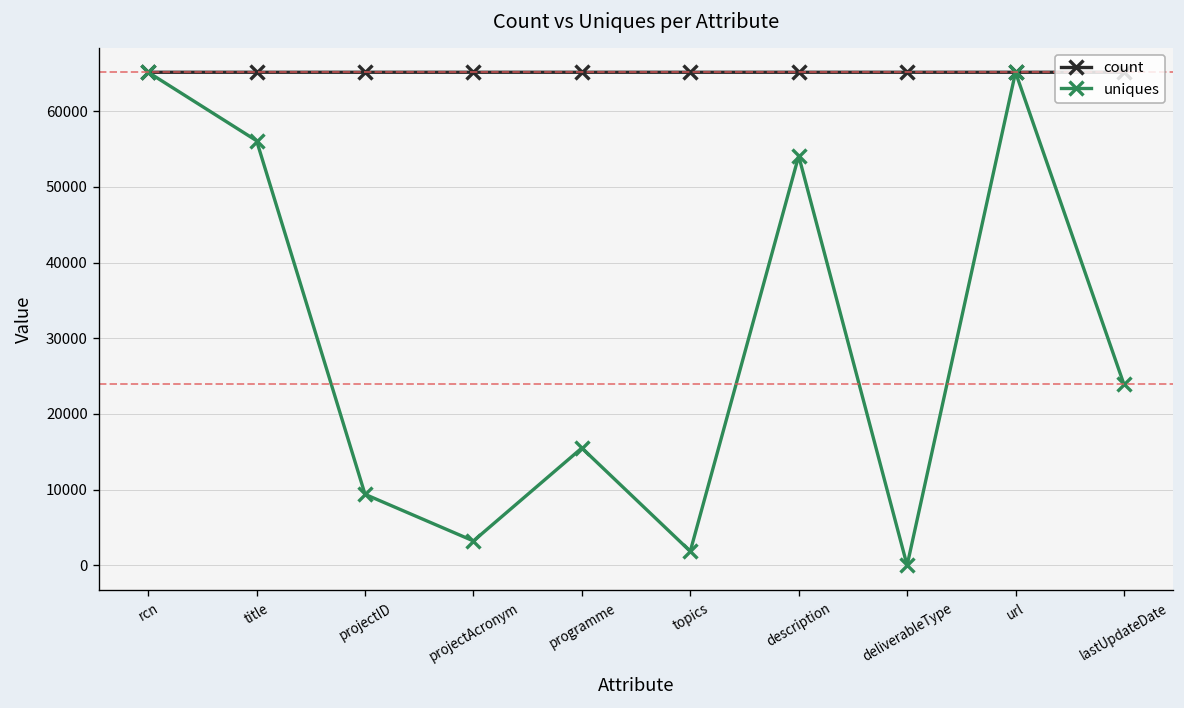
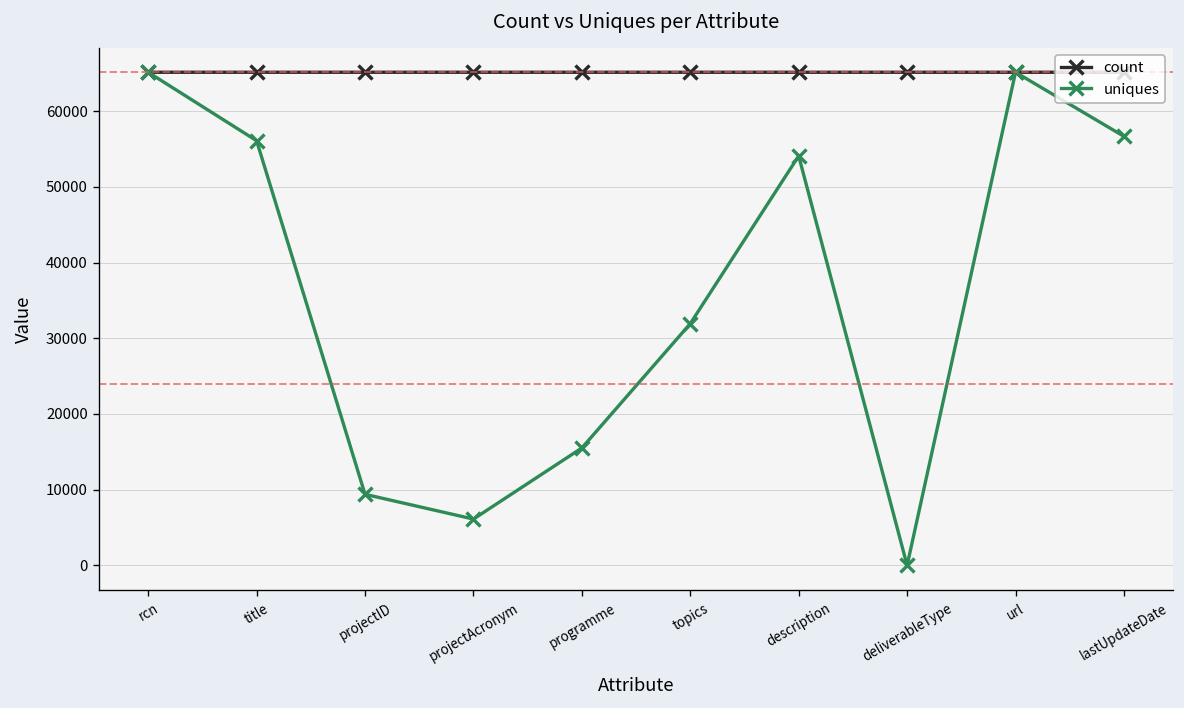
uniques, projectAcronym: 3000 -> 6000
uniques, topics: 2000 -> 32000
uniques, lastUpdateDate: 24000 -> 57000
